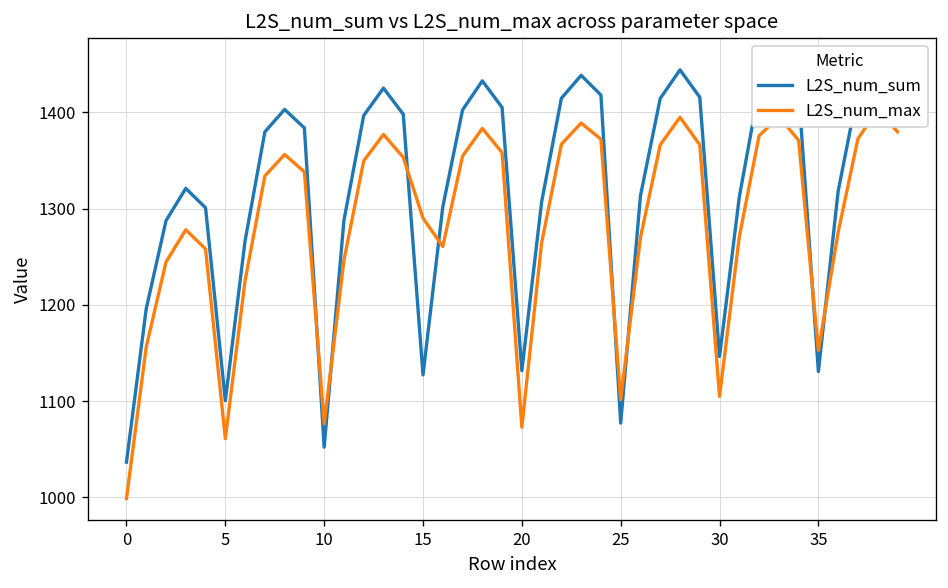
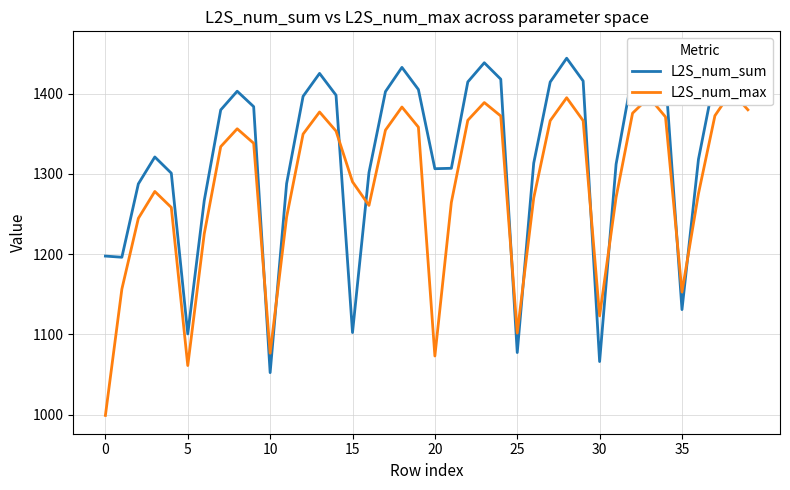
L2S_num_sum, 0: 1040 -> 1200
L2S_num_sum, 15: 1130 -> 1100
L2S_num_sum, 20: 1130 -> 1310
L2S_num_sum, 30: 1150 -> 1070
L2S_num_max, 30: 1110 -> 1120
